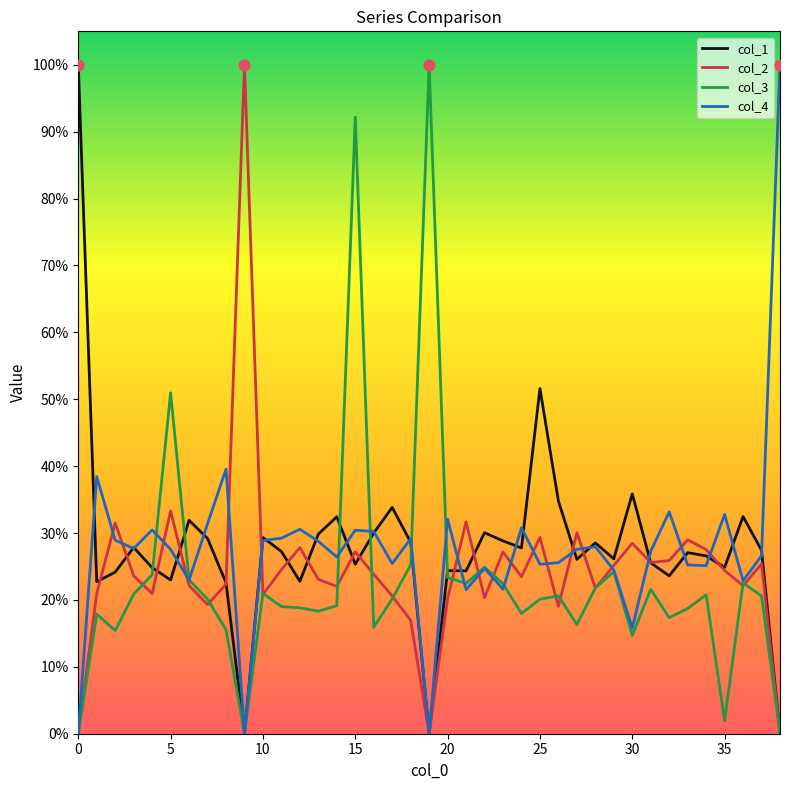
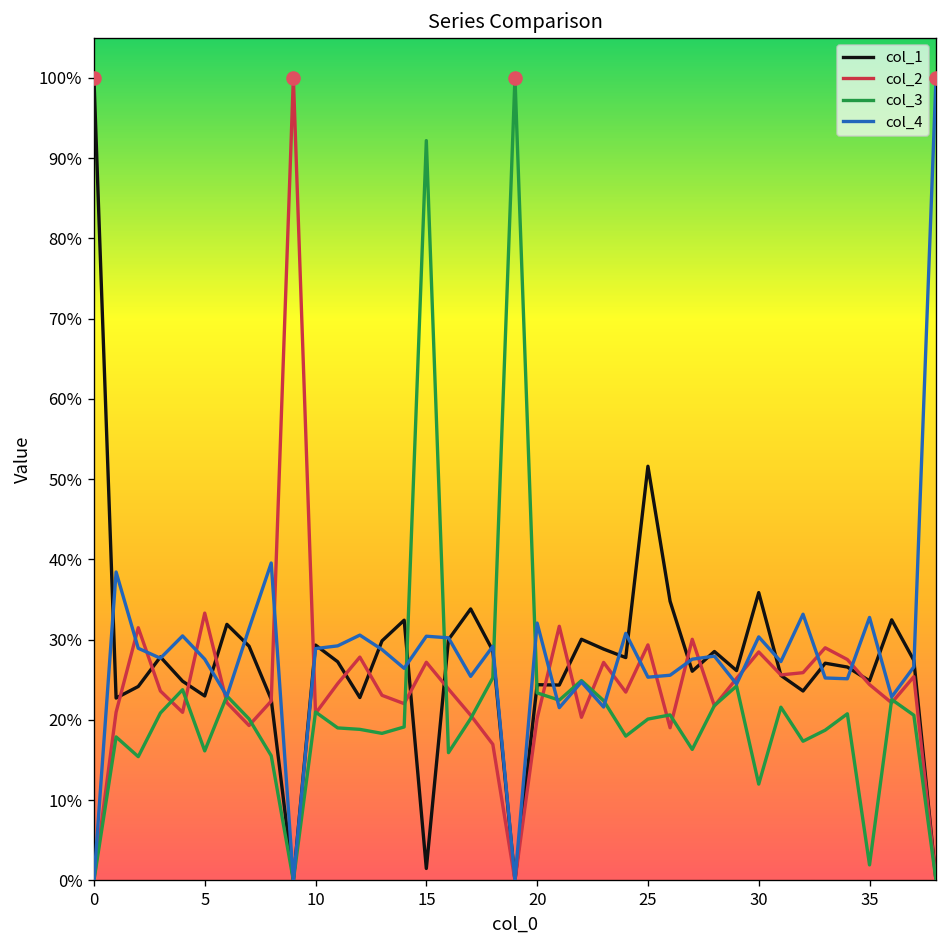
col_3, 5: 51% -> 16%
col_1, 15: 25% -> 1%
col_3, 30: 15% -> 12%
col_4, 30: 16% -> 30%
